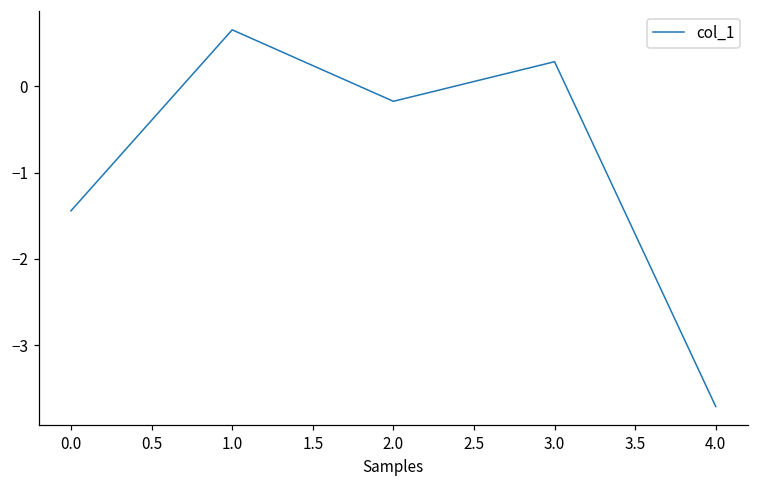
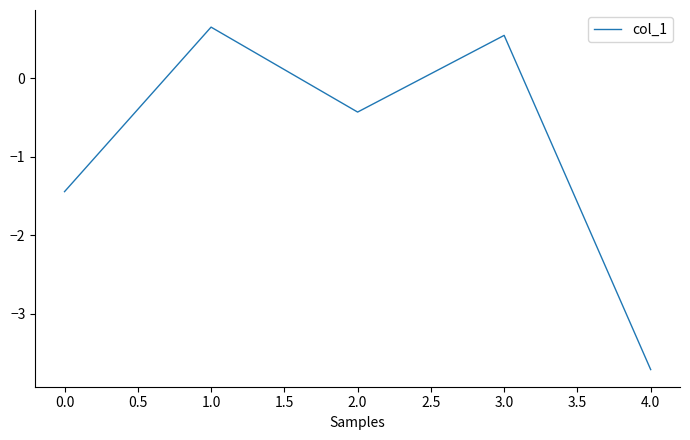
2.0: -0.2 -> -0.4
3.0: 0.3 -> 0.5
